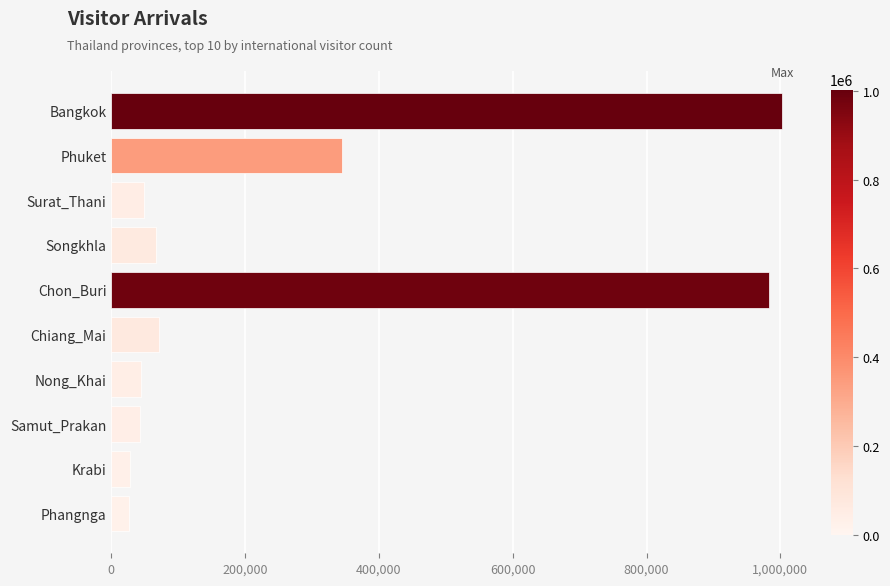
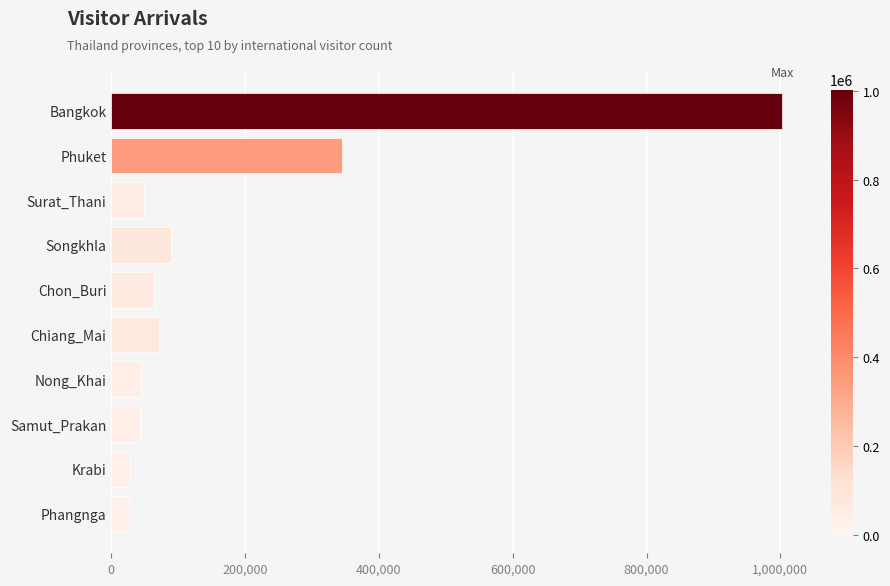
Songkhla: 70,000 -> 90,000
Chon_Buri: 980,000 -> 60,000
